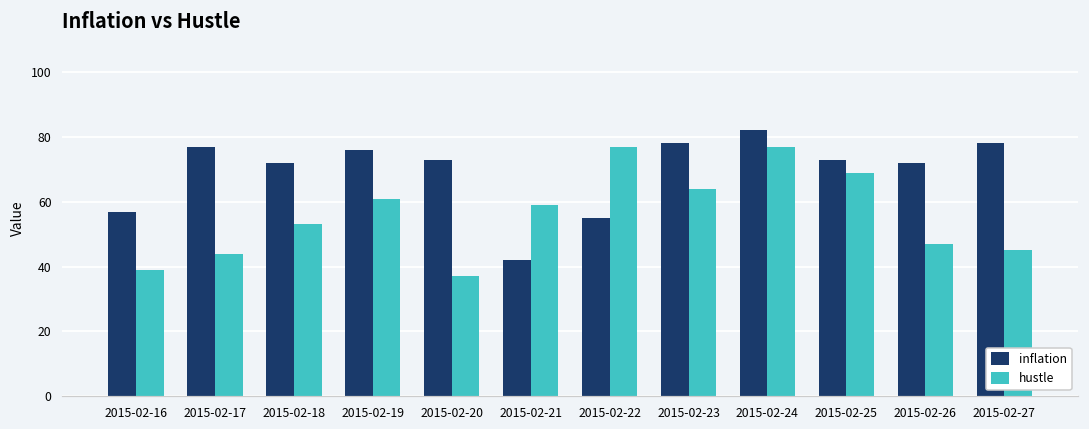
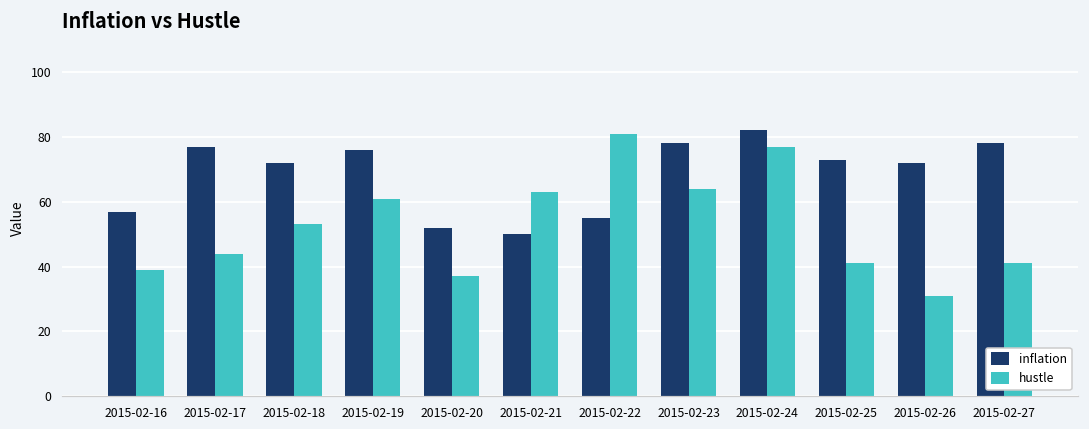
inflation, 2015-02-20: 73 -> 52
inflation, 2015-02-21: 42 -> 50
hustle, 2015-02-21: 59 -> 63
hustle, 2015-02-22: 77 -> 81
hustle, 2015-02-25: 69 -> 41
hustle, 2015-02-26: 47 -> 31
hustle, 2015-02-27: 45 -> 41
